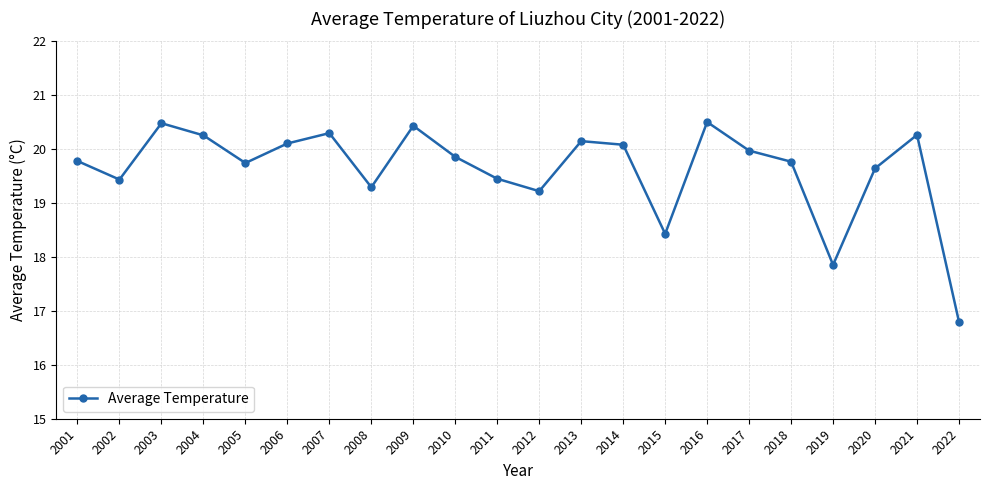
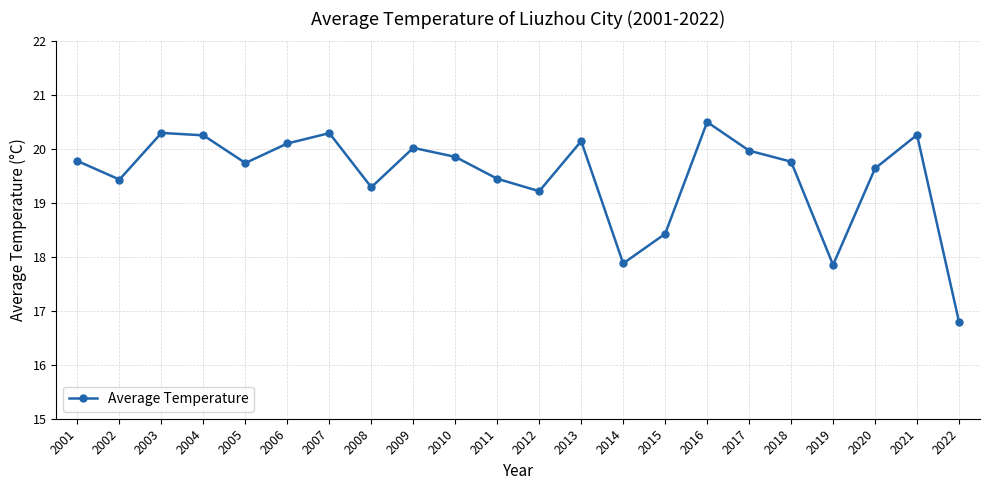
2003: 20.5 -> 20.3
2009: 20.4 -> 20.0
2014: 20.1 -> 17.9
